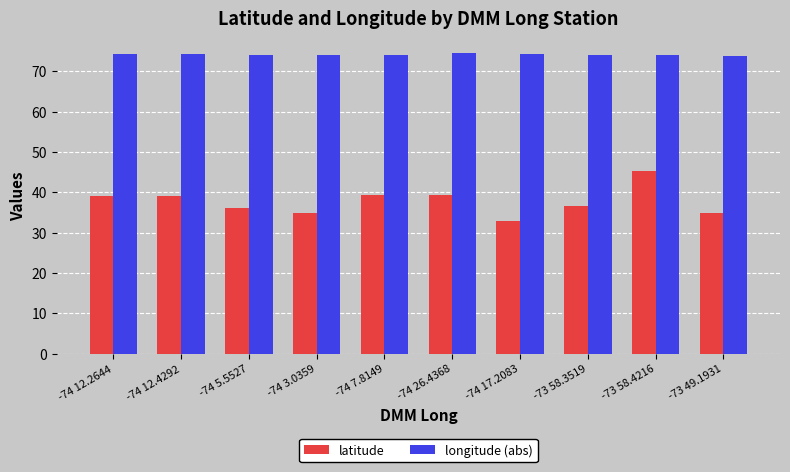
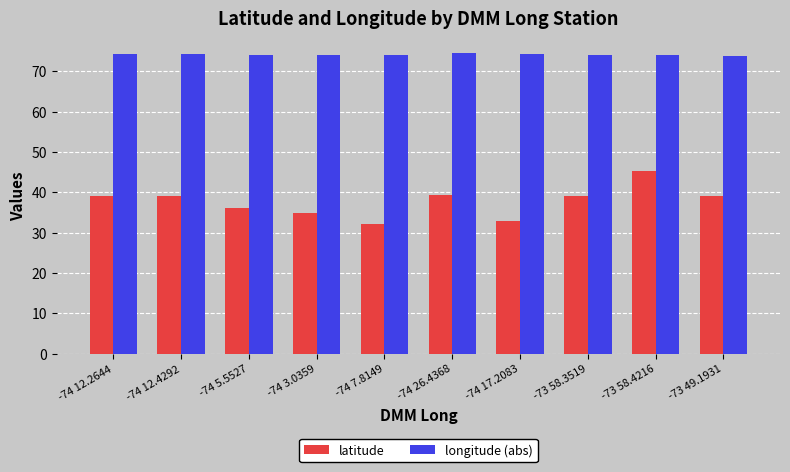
latitude, -74 7.8149: 39 -> 32
latitude, -73 58.3519: 37 -> 39
latitude, -73 49.1931: 35 -> 39
